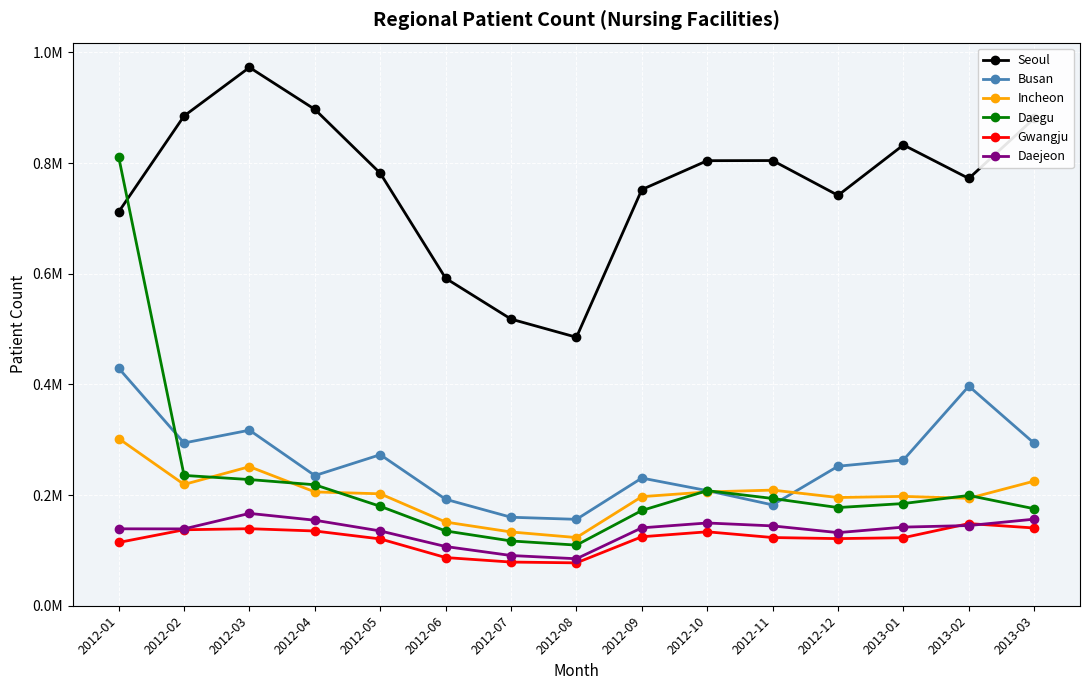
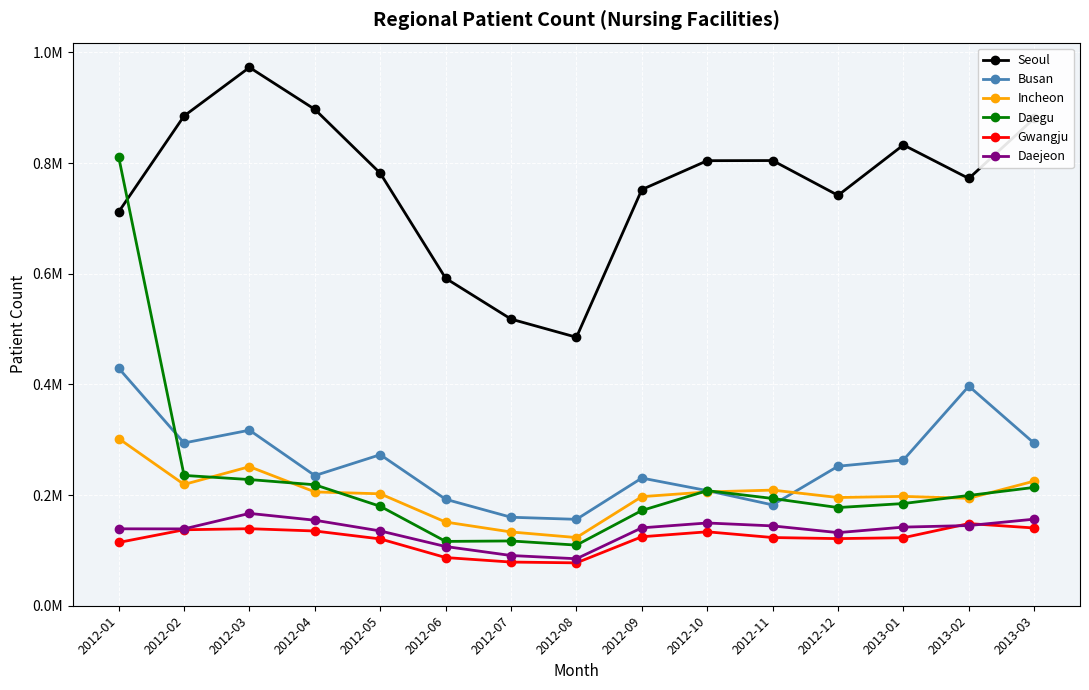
Daegu, 2012-06: 140000 -> 120000
Daegu, 2013-03: 180000 -> 210000
